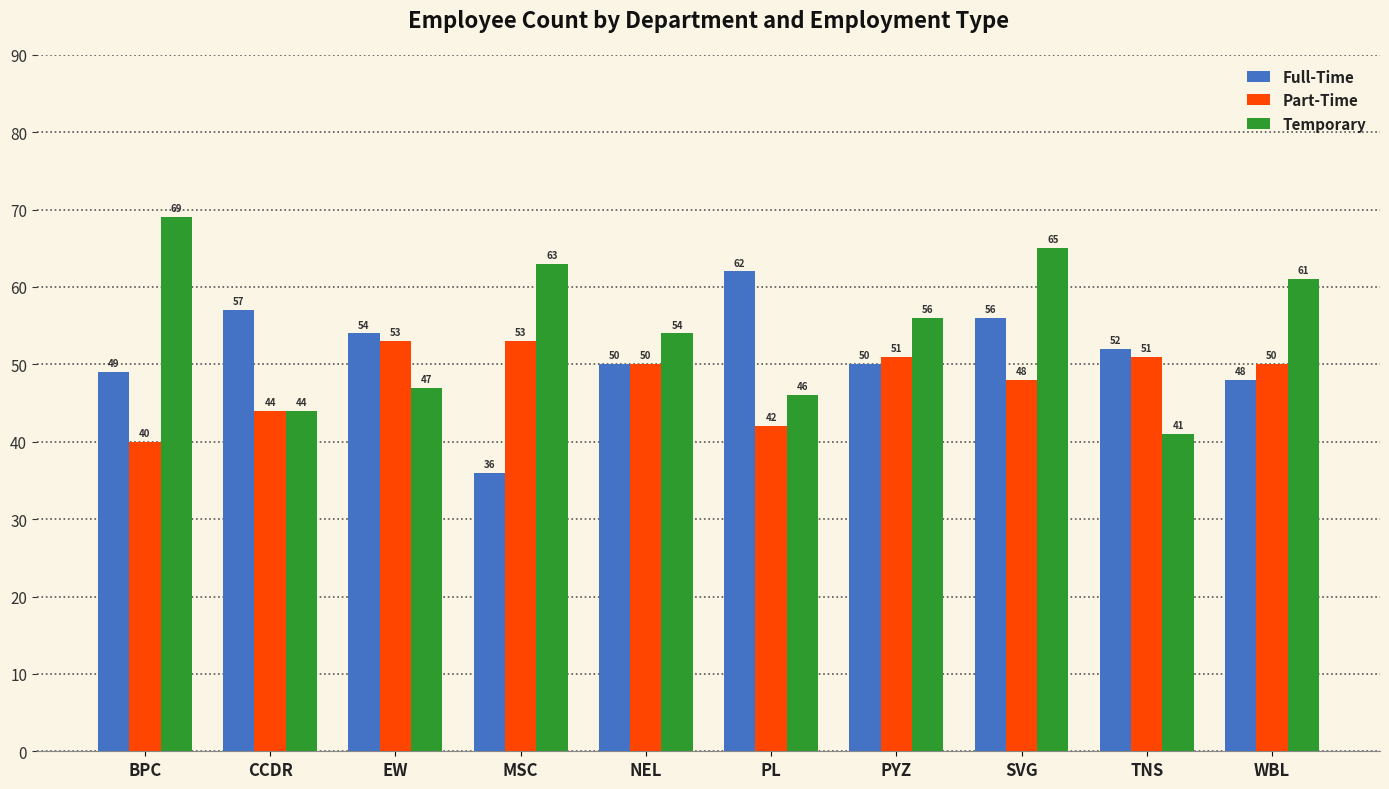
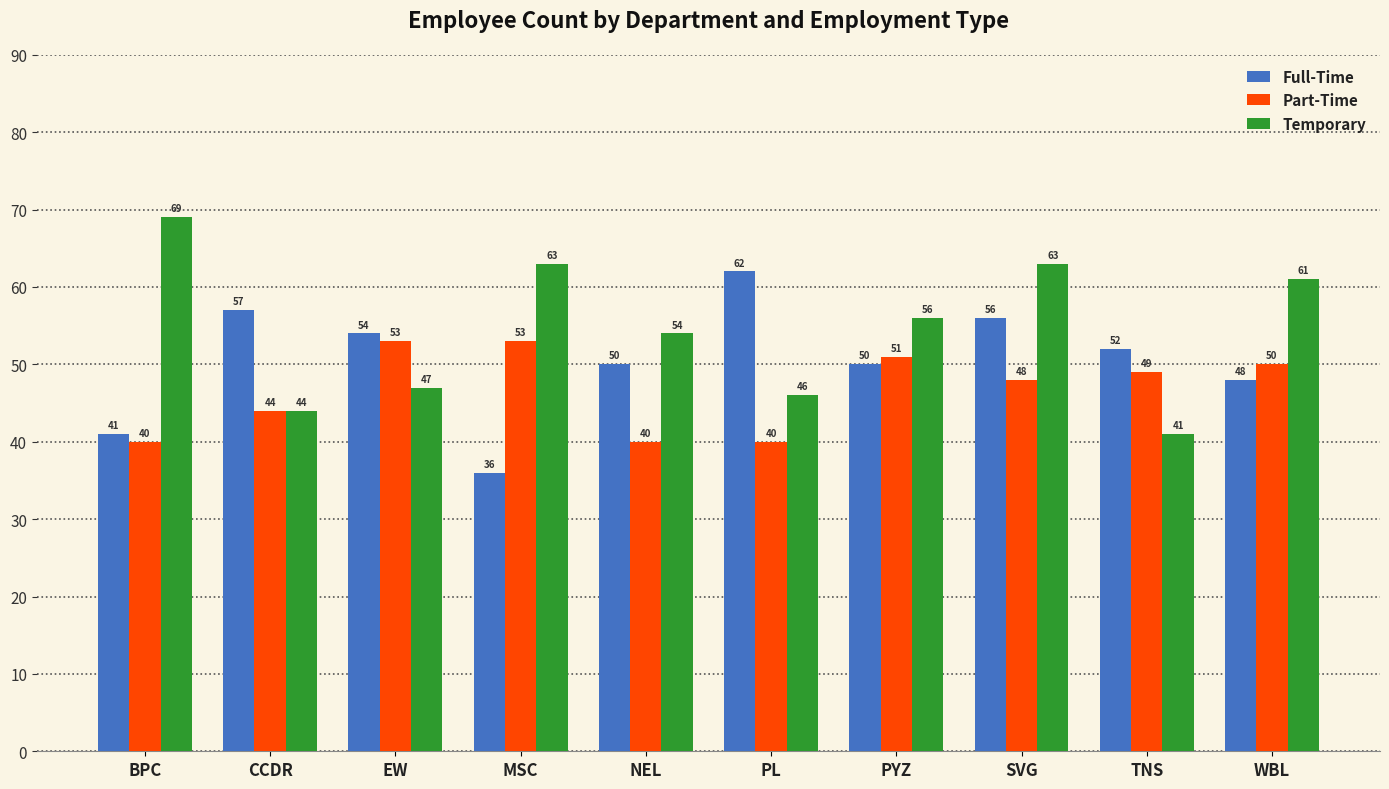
Full-Time, BPC: 49 -> 41
Part-Time, NEL: 50 -> 40
Part-Time, PL: 42 -> 40
Temporary, SVG: 65 -> 63
Part-Time, TNS: 51 -> 49
